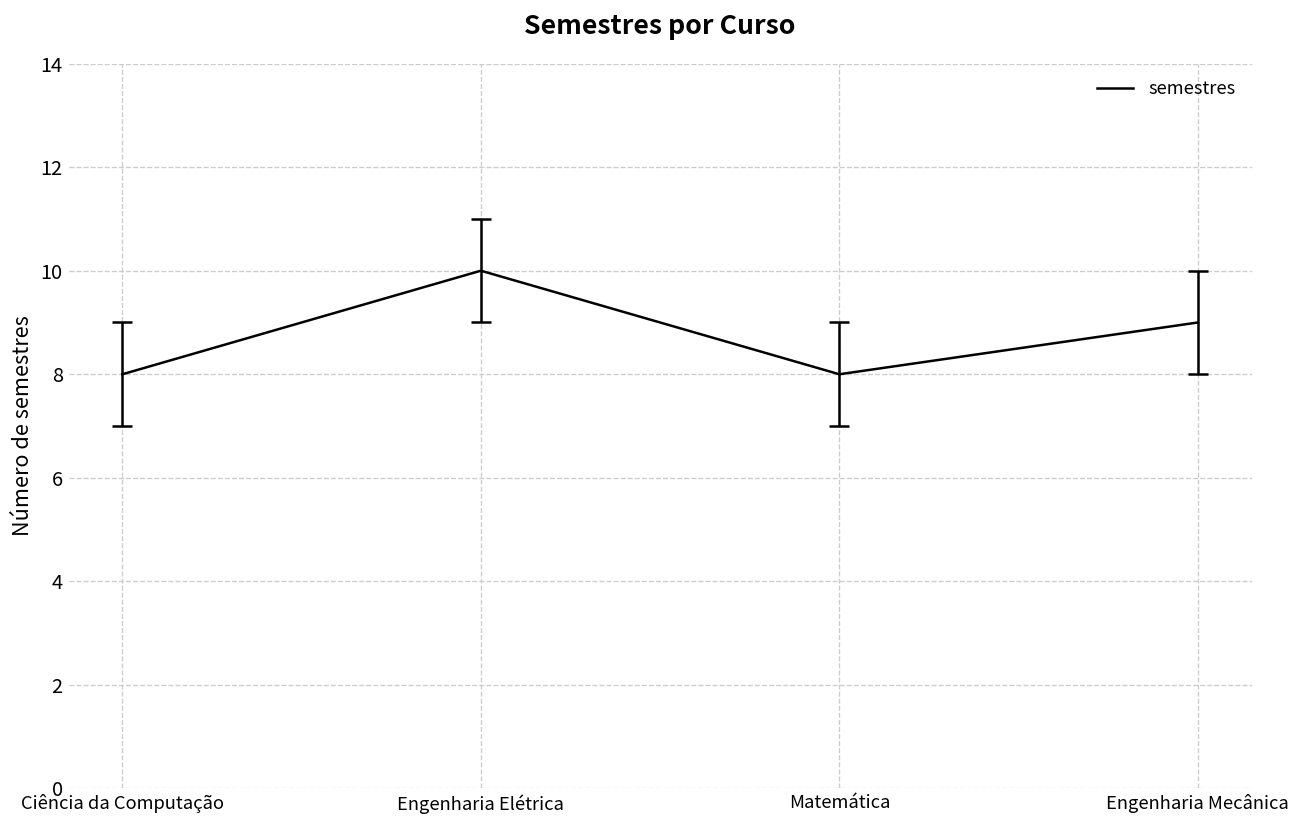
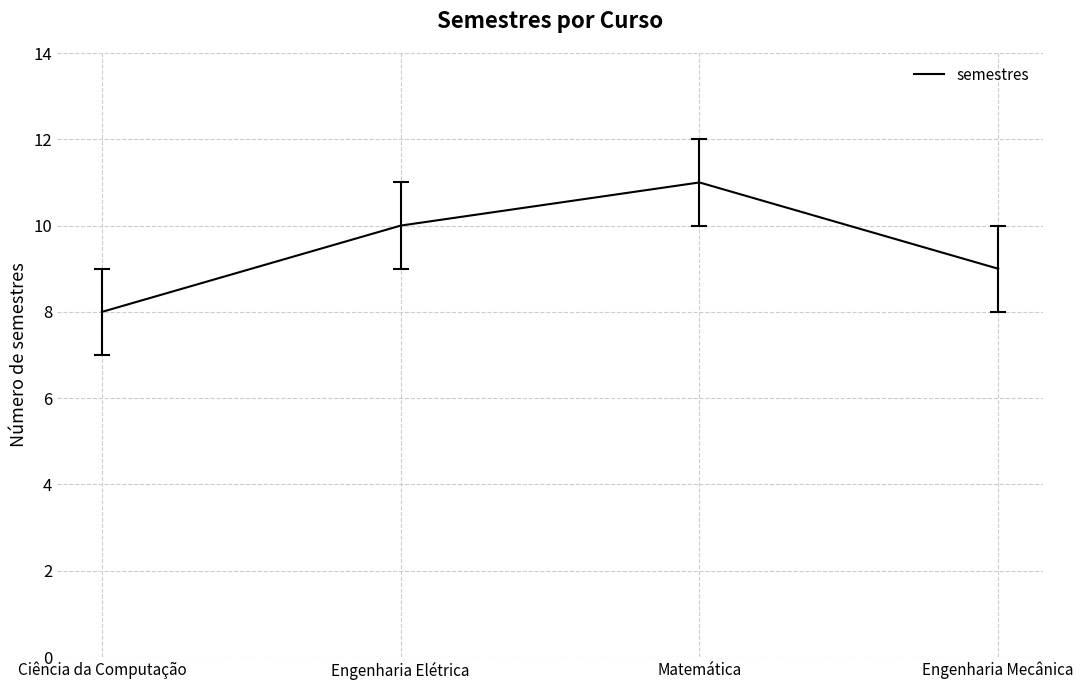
semestres, Matemática: 8 -> 11
